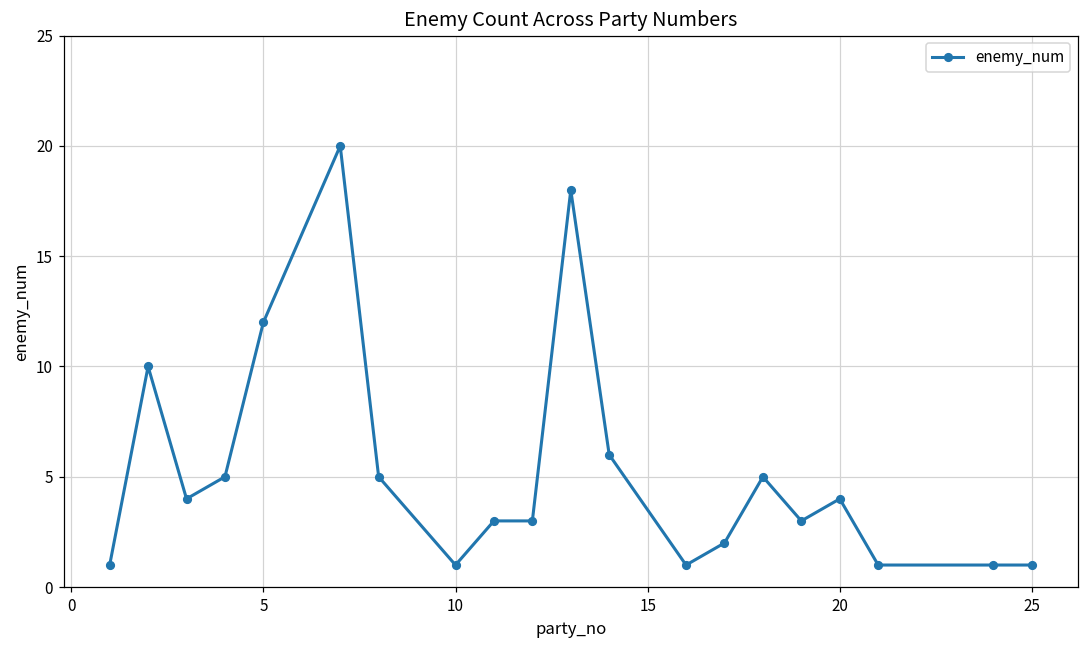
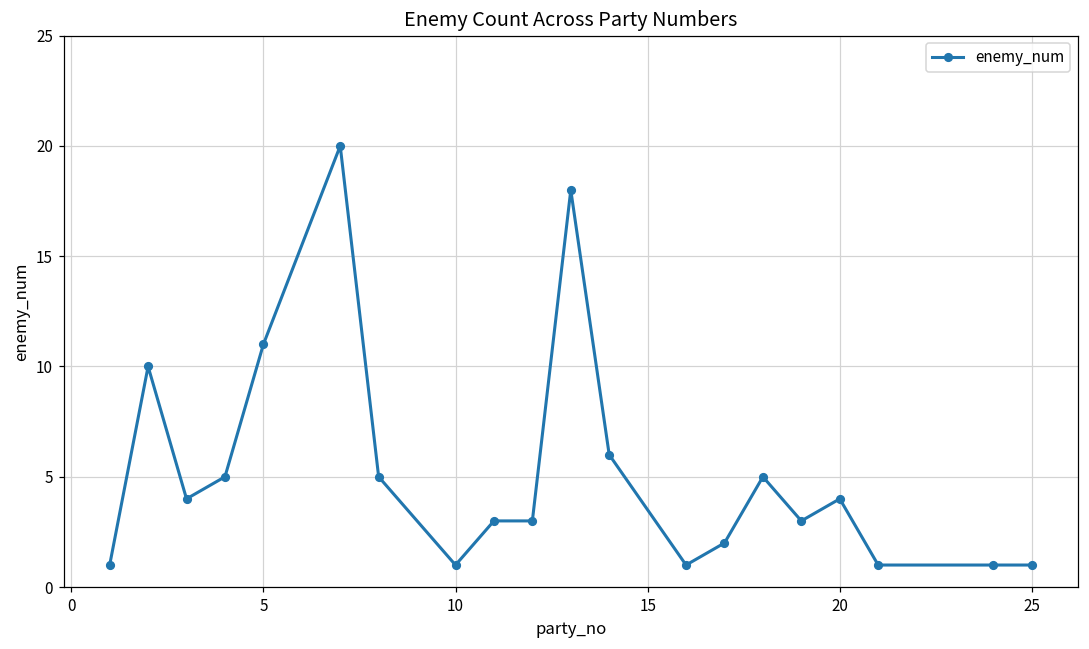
5: 12 -> 11
